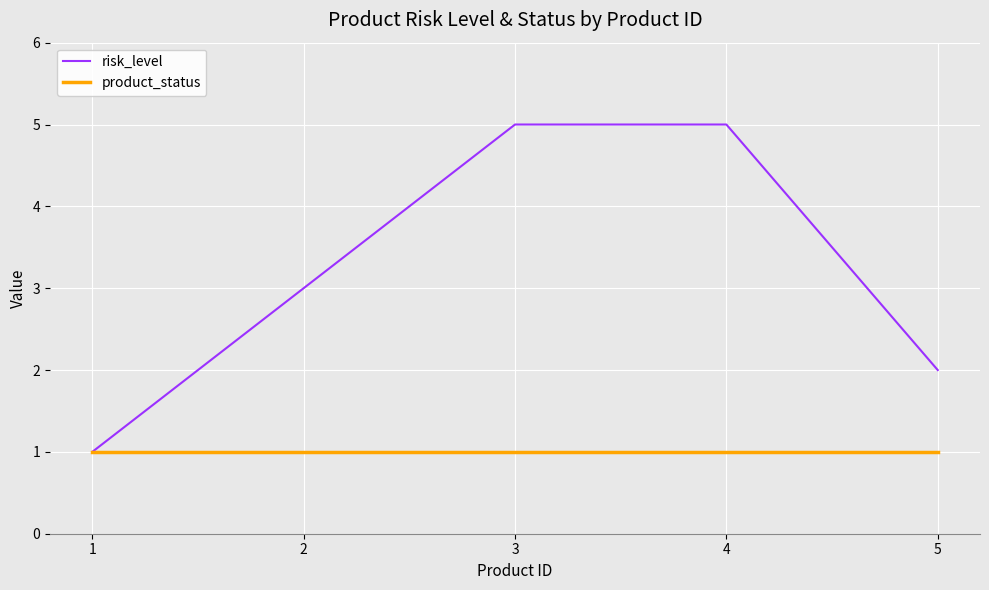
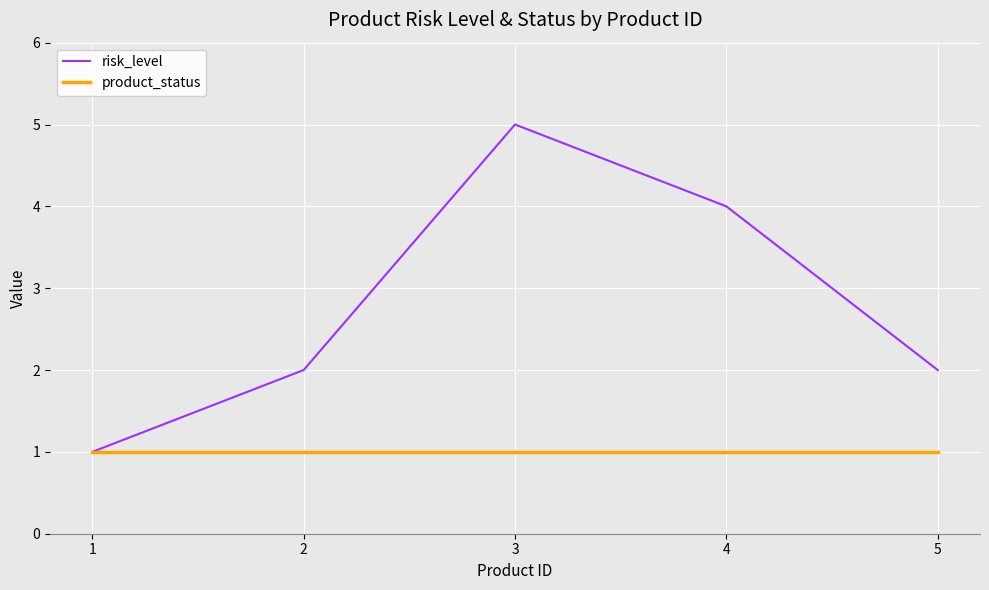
risk_level, 2: 3 -> 2
risk_level, 4: 5 -> 4
